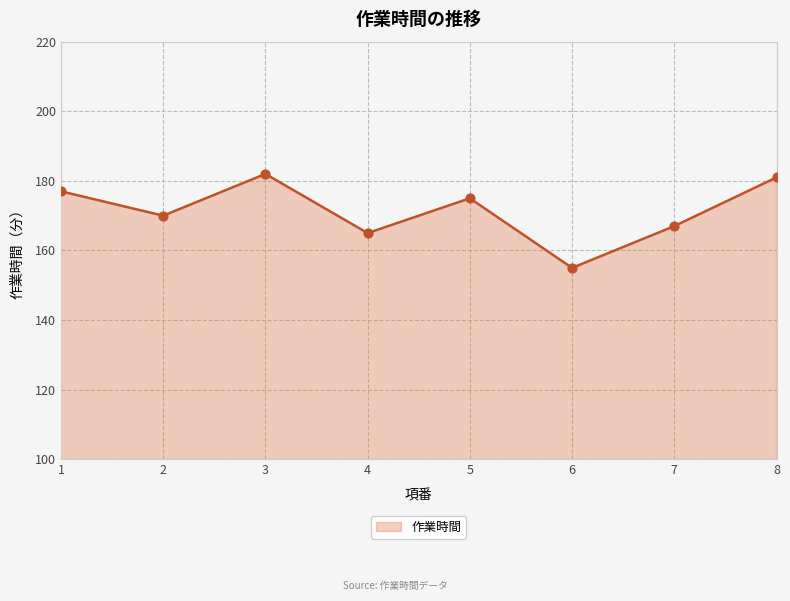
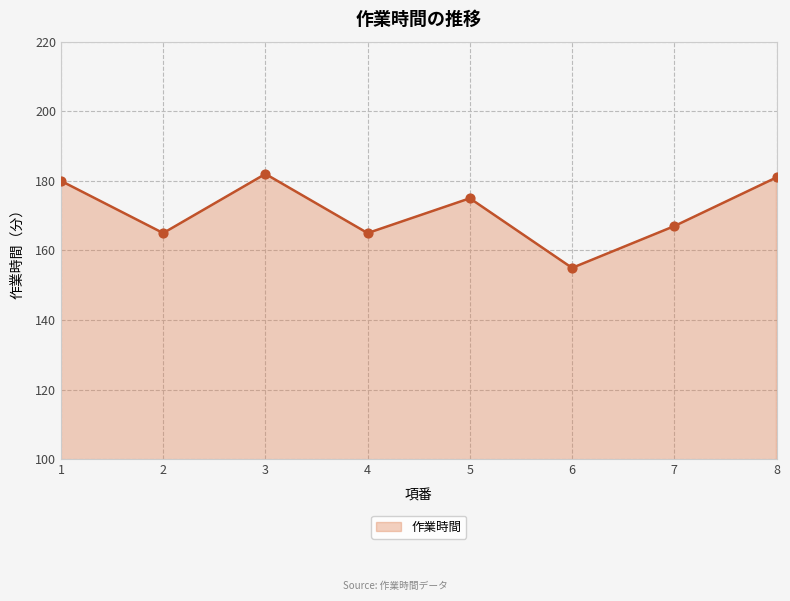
1: 177 -> 180
2: 170 -> 165
